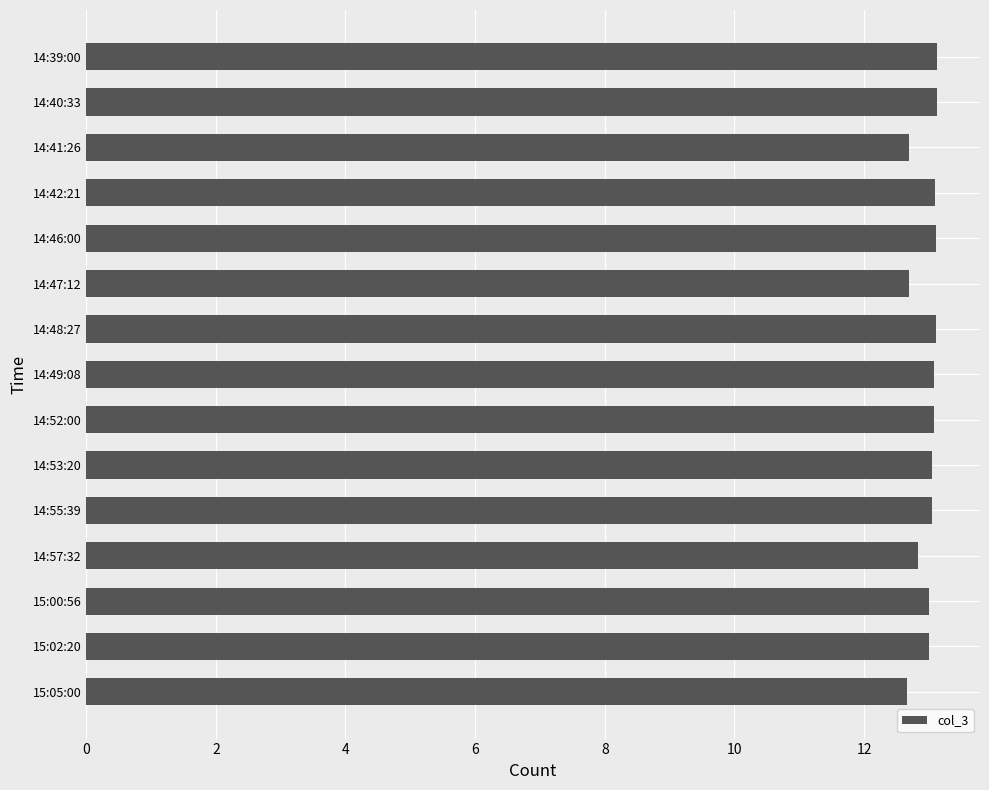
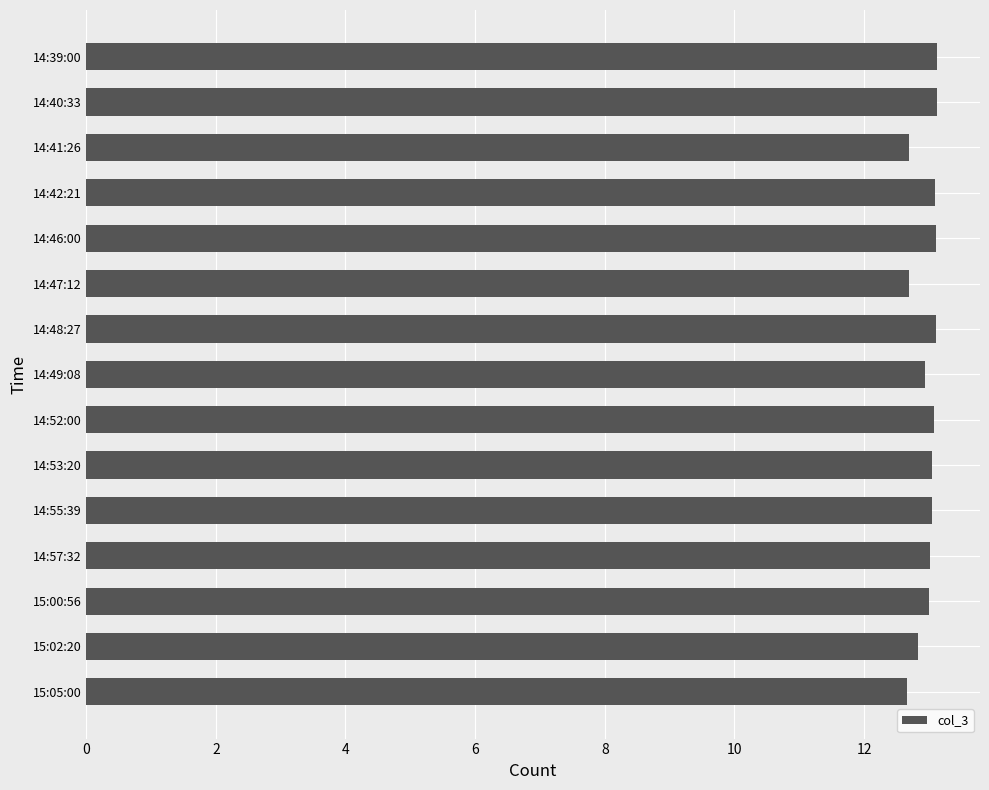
14:49:08: 13.1 -> 12.9
14:57:32: 12.8 -> 13.0
15:02:20: 13.0 -> 12.8
